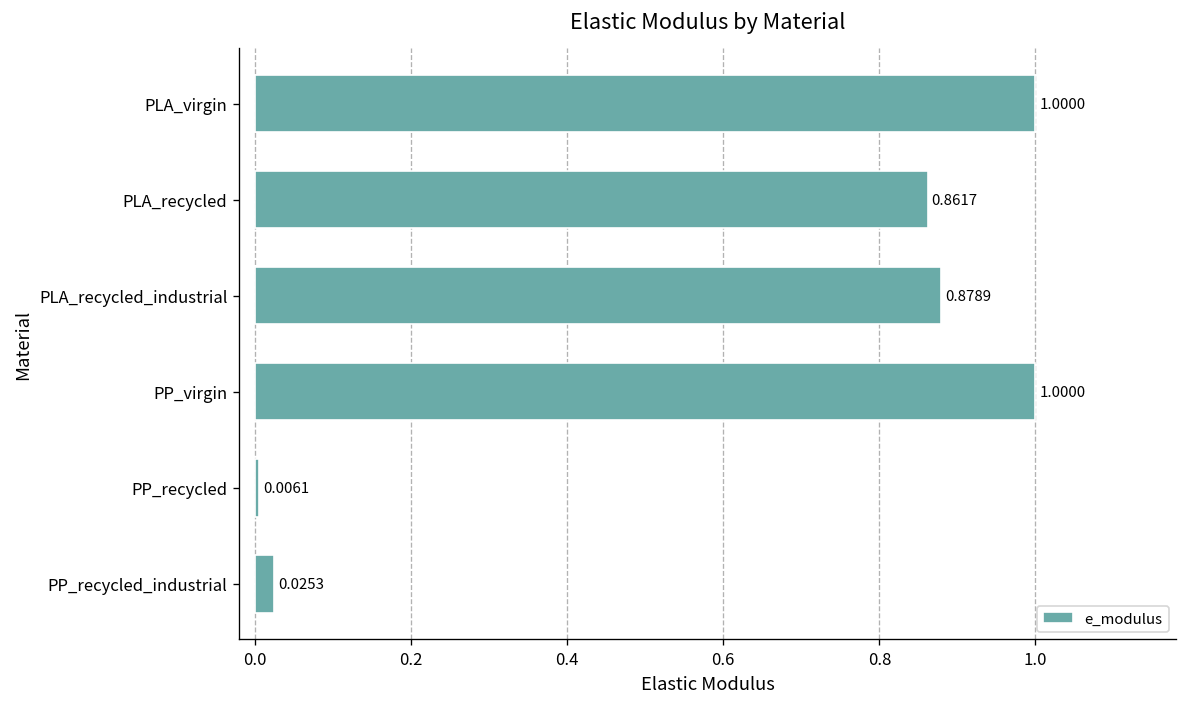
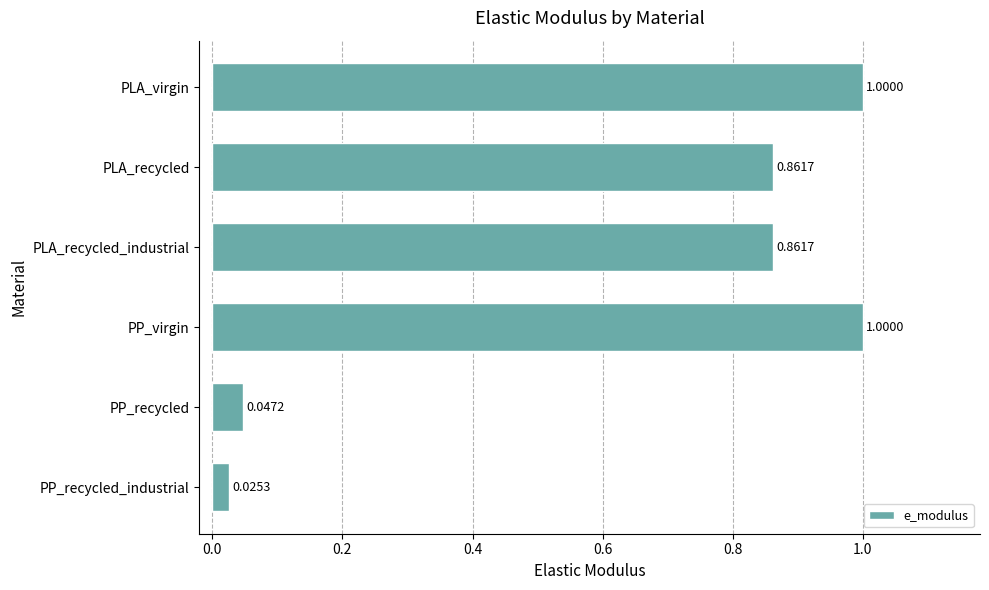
PLA_recycled_industrial: 0.8789 -> 0.8617
PP_recycled: 0.0061 -> 0.0472
